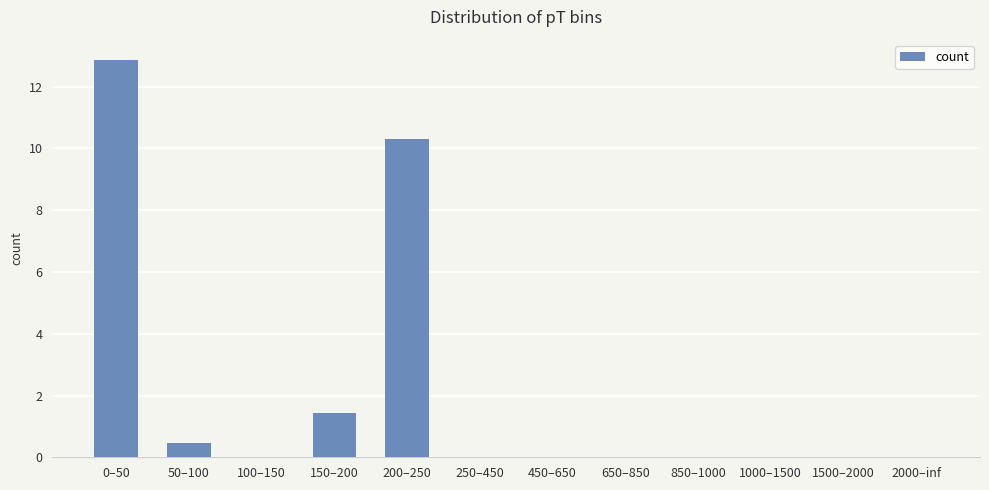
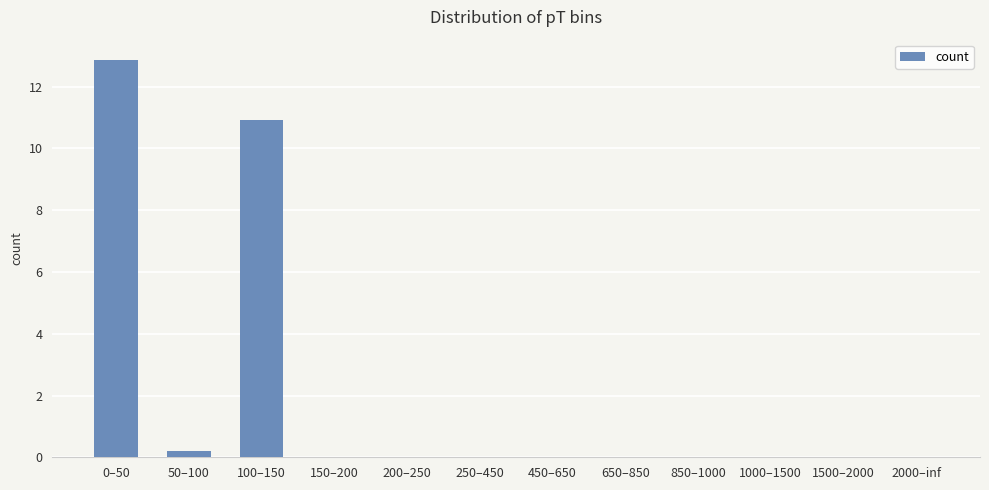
50–100: 0.5 -> 0.2
100–150: 0.0 -> 10.9
150–200: 1.4 -> 0.0
200–250: 10.3 -> 0.0
